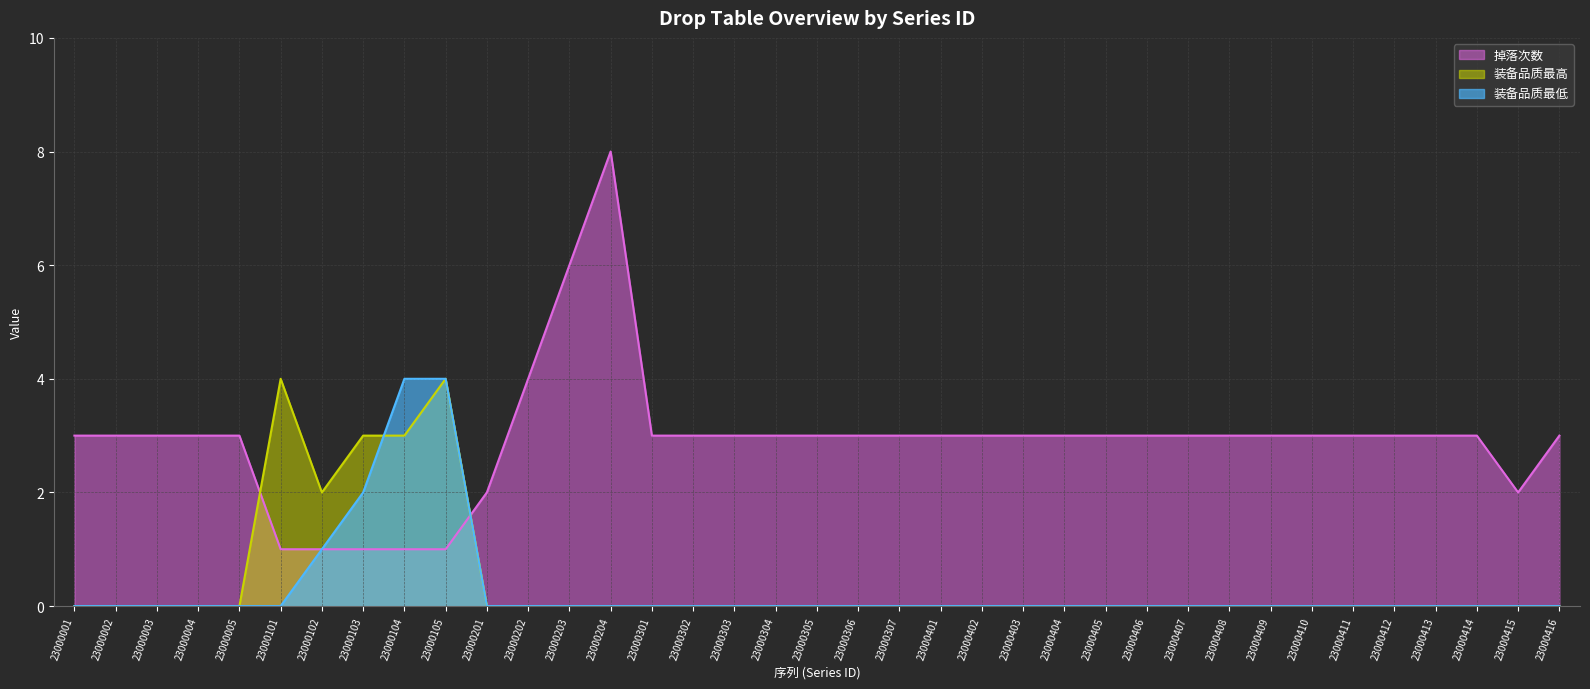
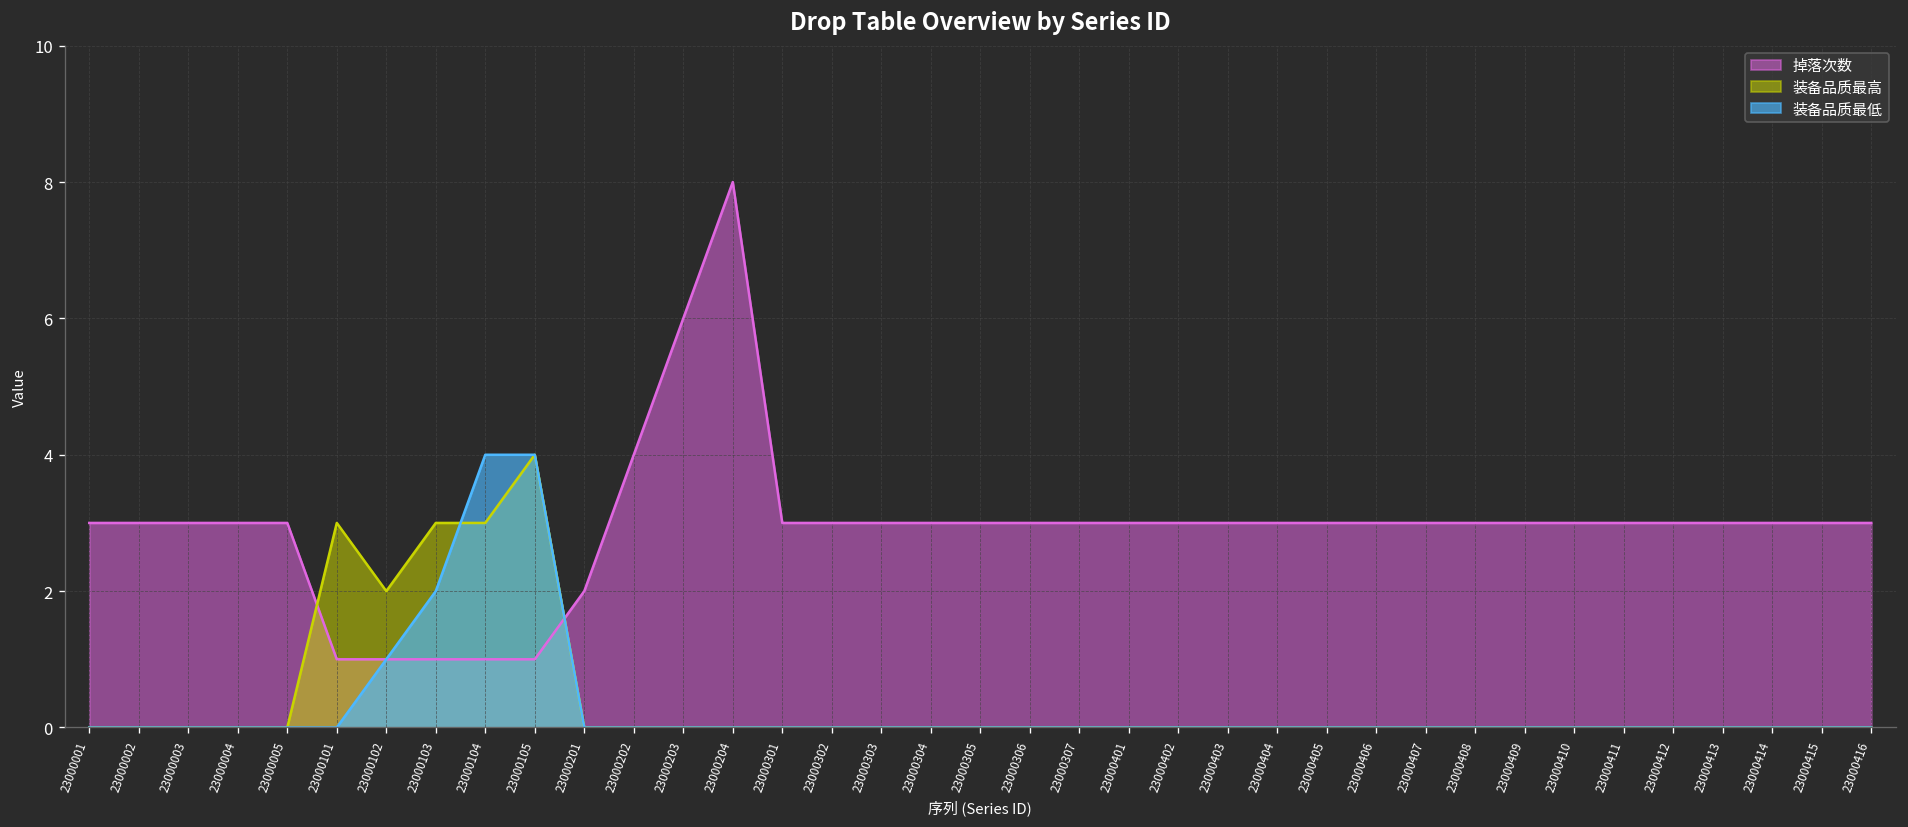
装备品质最高, 23000101: 4 -> 3
掉落次数, 23000415: 2 -> 3
